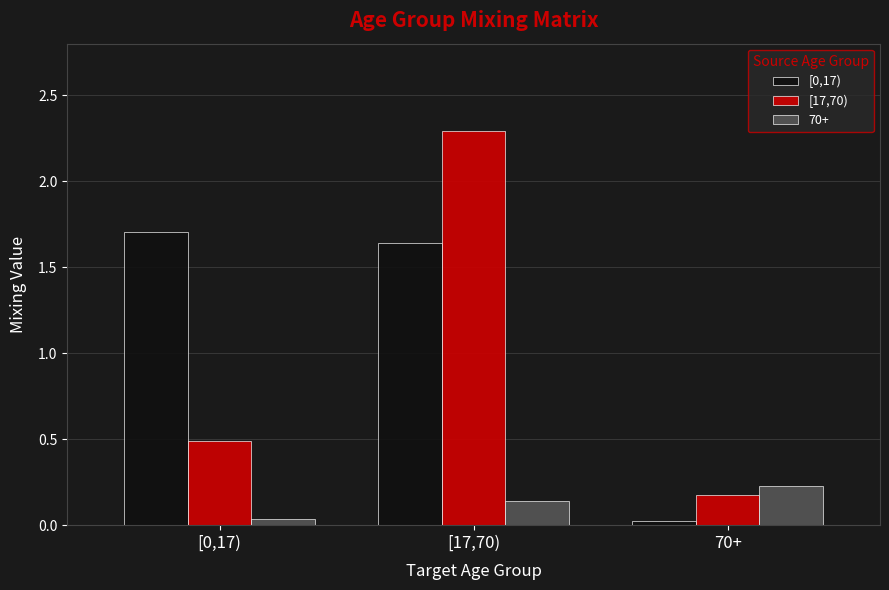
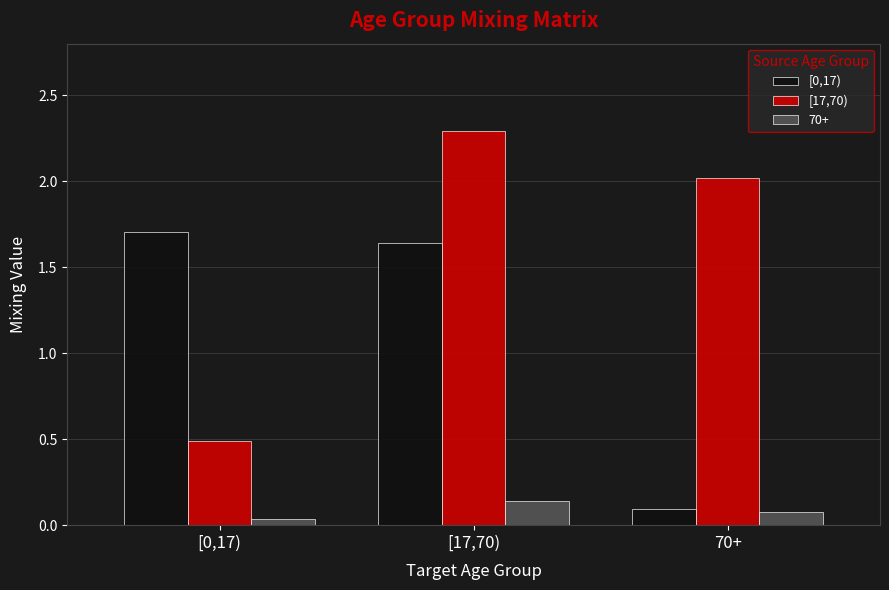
[0,17), 70+: 0.03 -> 0.10
[17,70), 70+: 0.18 -> 2.02
70+, 70+: 0.23 -> 0.08
